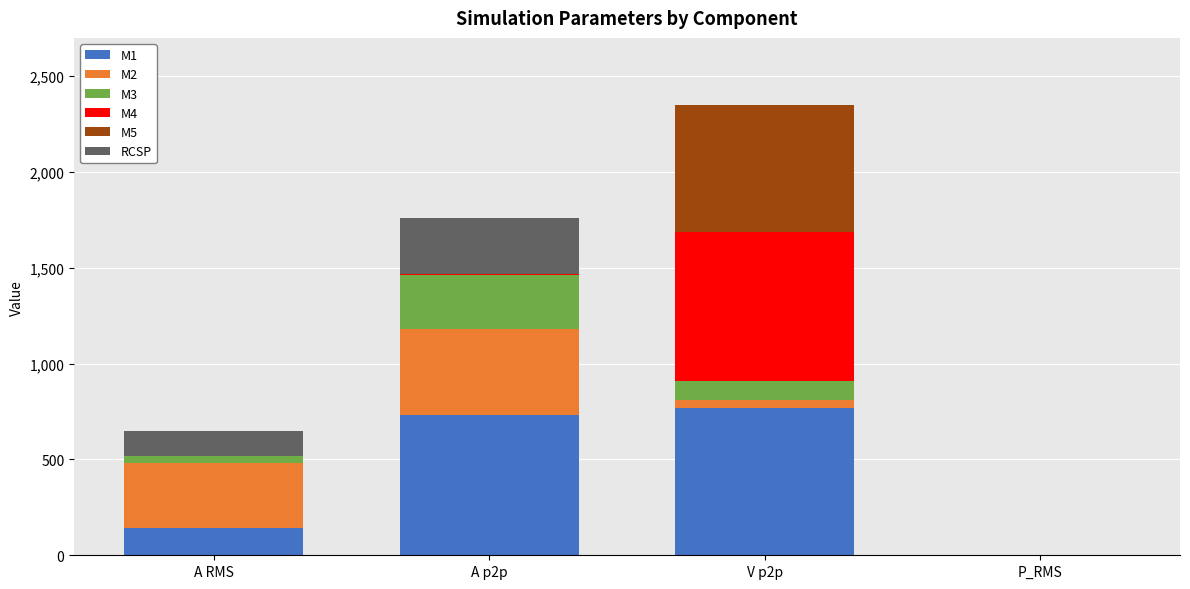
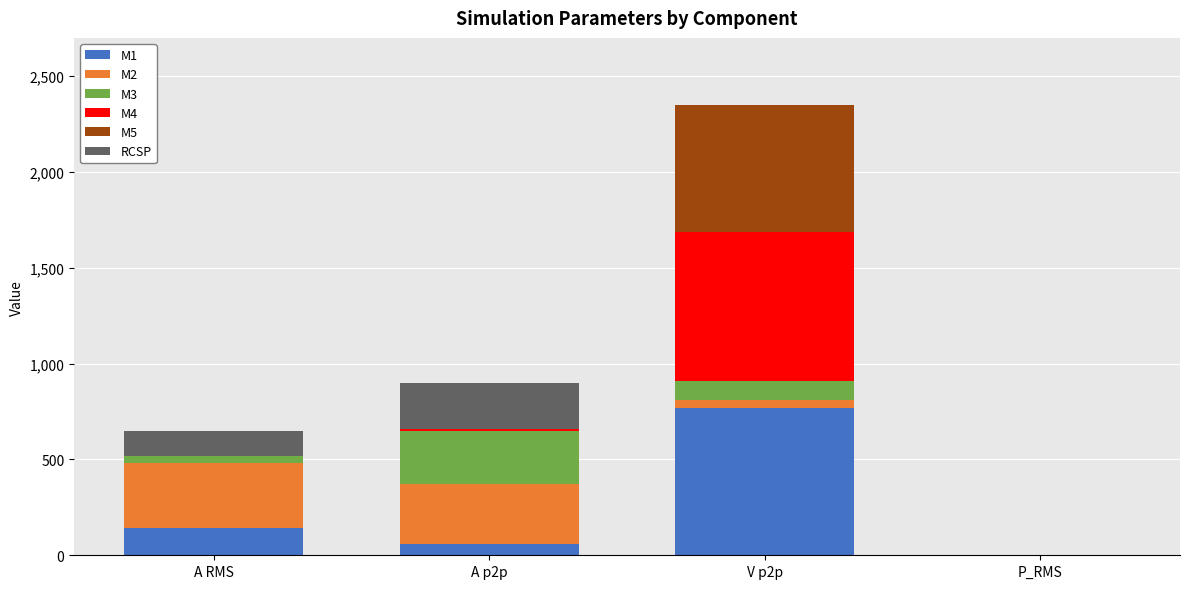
M1, A p2p: 730 -> 60
M2, A p2p: 450 -> 320
RCSP, A p2p: 290 -> 240
